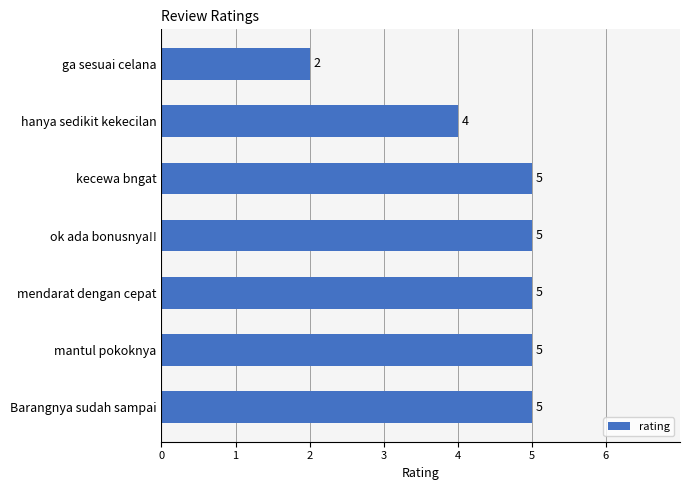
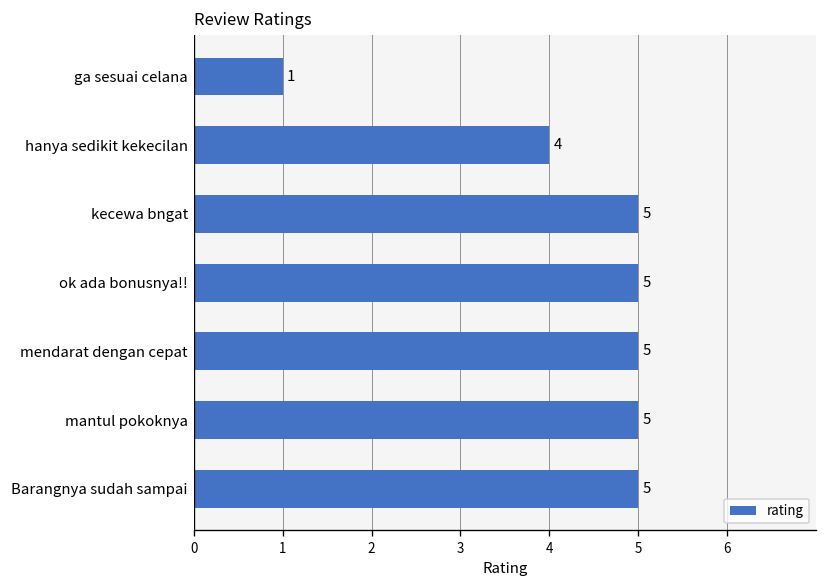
ga sesuai celana: 2 -> 1
